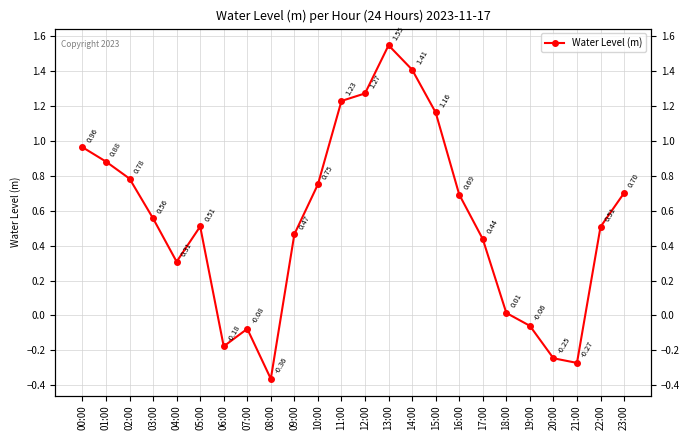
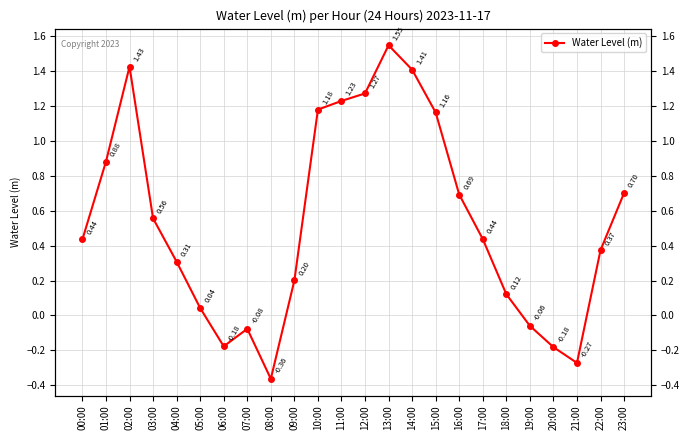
00:00: 0.96 -> 0.44
02:00: 0.78 -> 1.43
05:00: 0.51 -> 0.04
09:00: 0.47 -> 0.20
10:00: 0.75 -> 1.18
18:00: 0.01 -> 0.12
20:00: -0.25 -> -0.18
22:00: 0.51 -> 0.37
